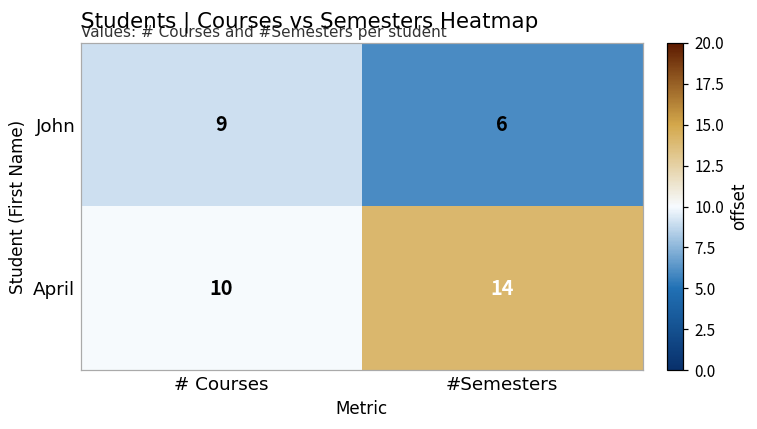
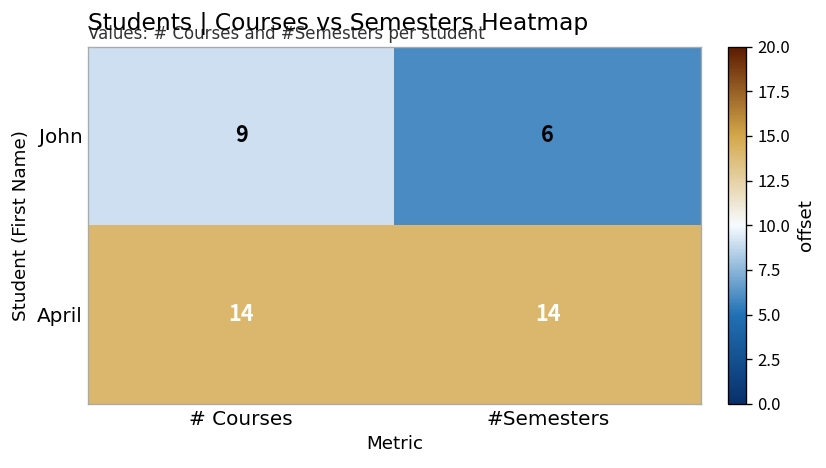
April, # Courses: 10 -> 14
